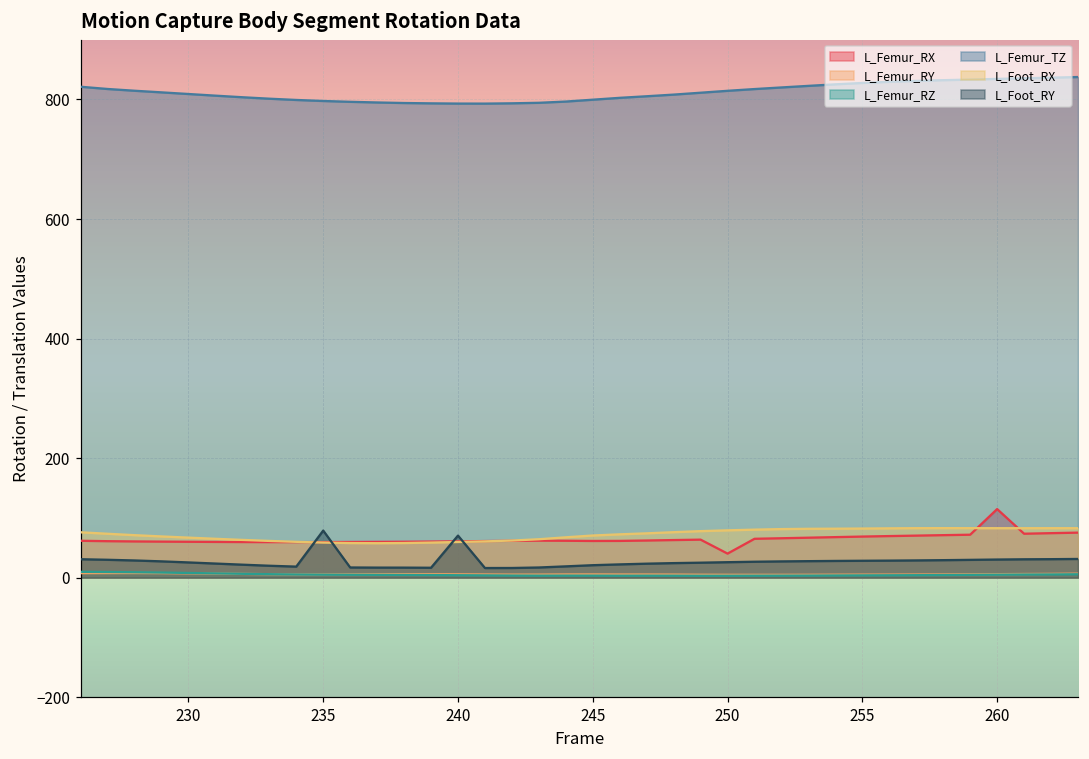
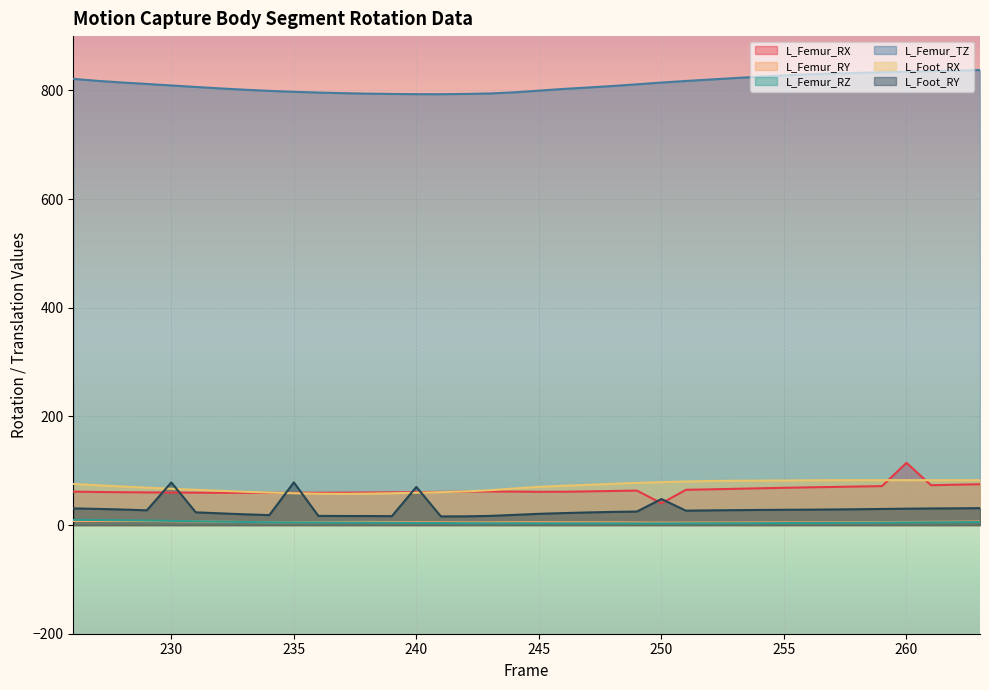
L_Foot_RY, 230: 30 -> 80
L_Foot_RY, 250: 30 -> 50
